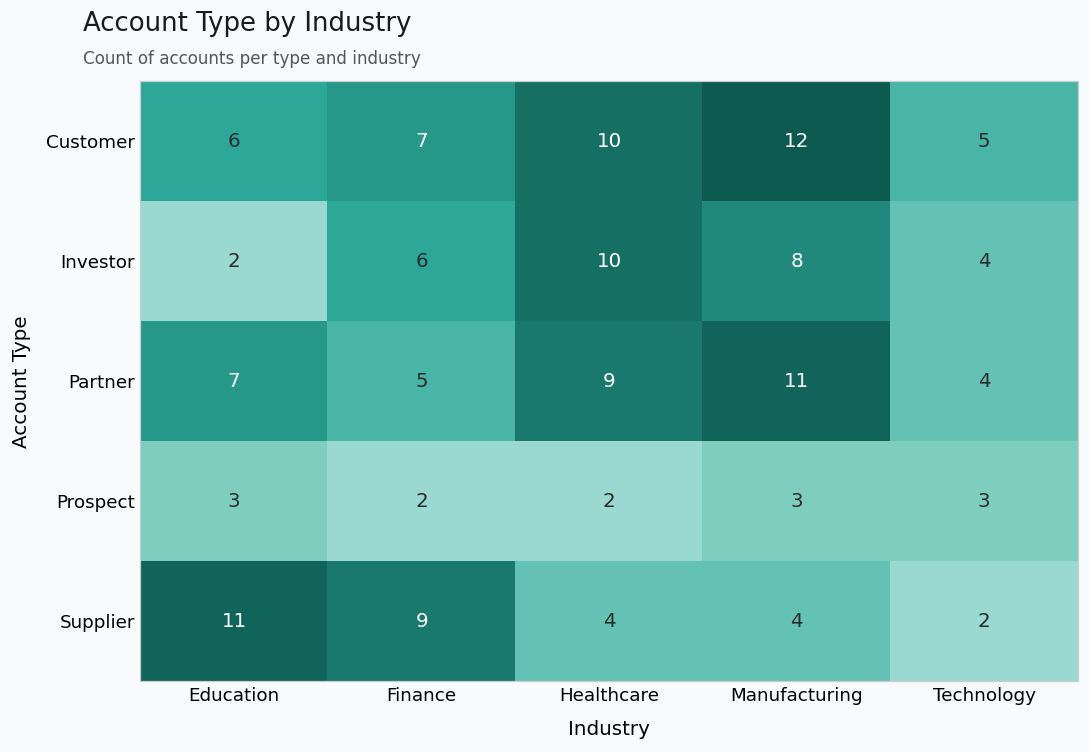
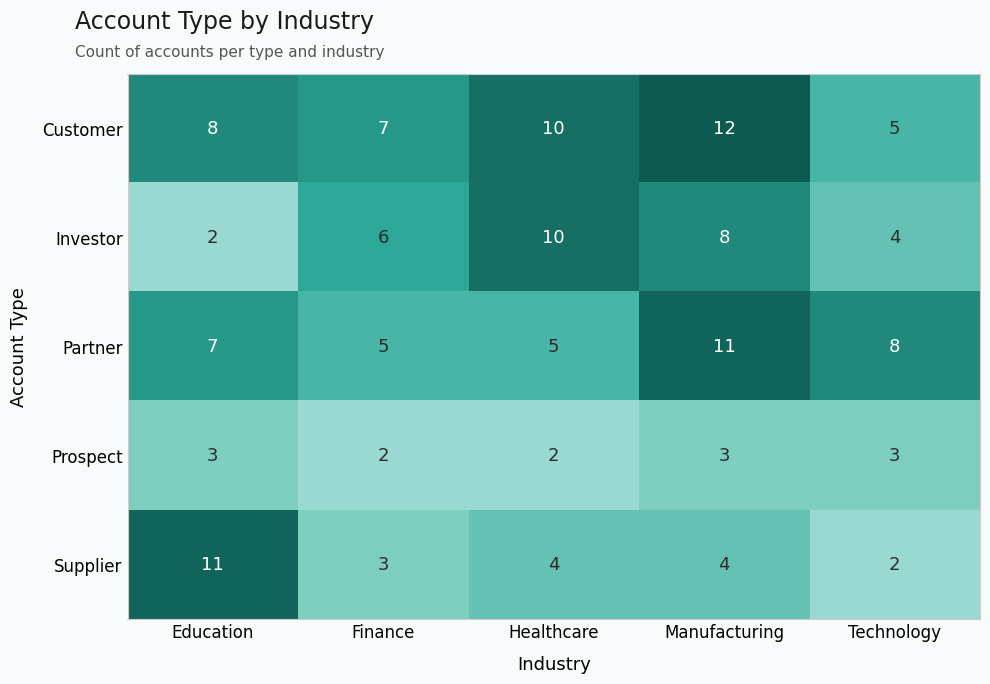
Customer, Education: 6 -> 8
Partner, Healthcare: 9 -> 5
Partner, Technology: 4 -> 8
Supplier, Finance: 9 -> 3
